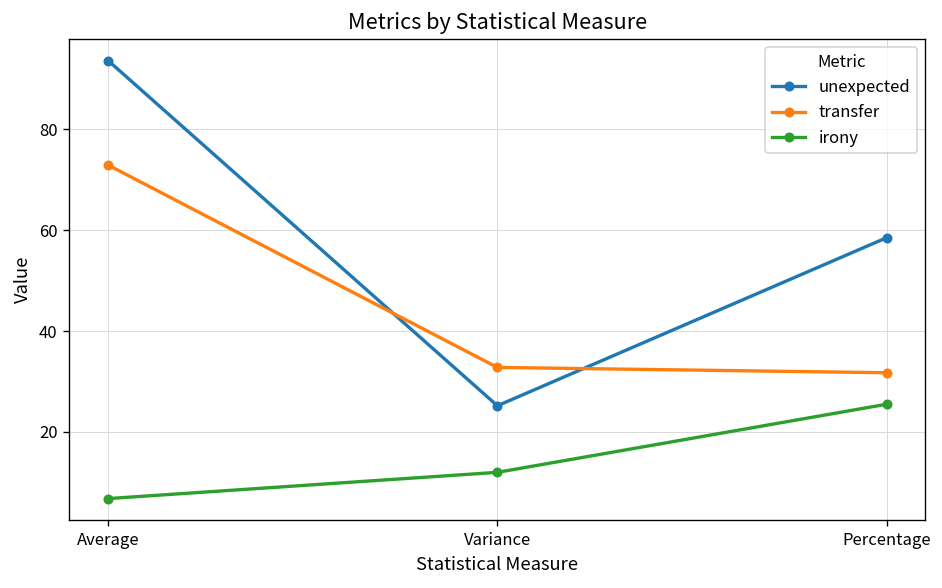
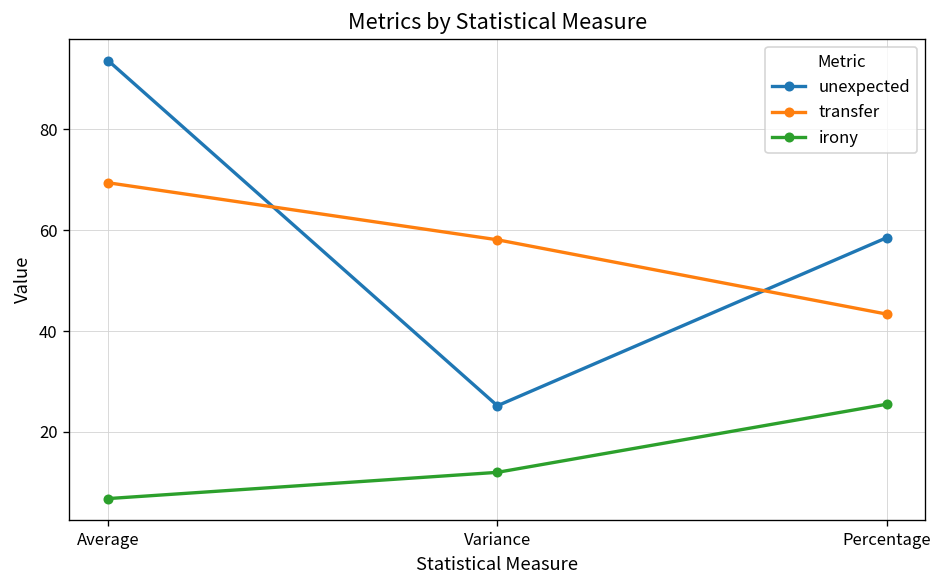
transfer, Average: 73 -> 69
transfer, Variance: 33 -> 58
transfer, Percentage: 32 -> 43
